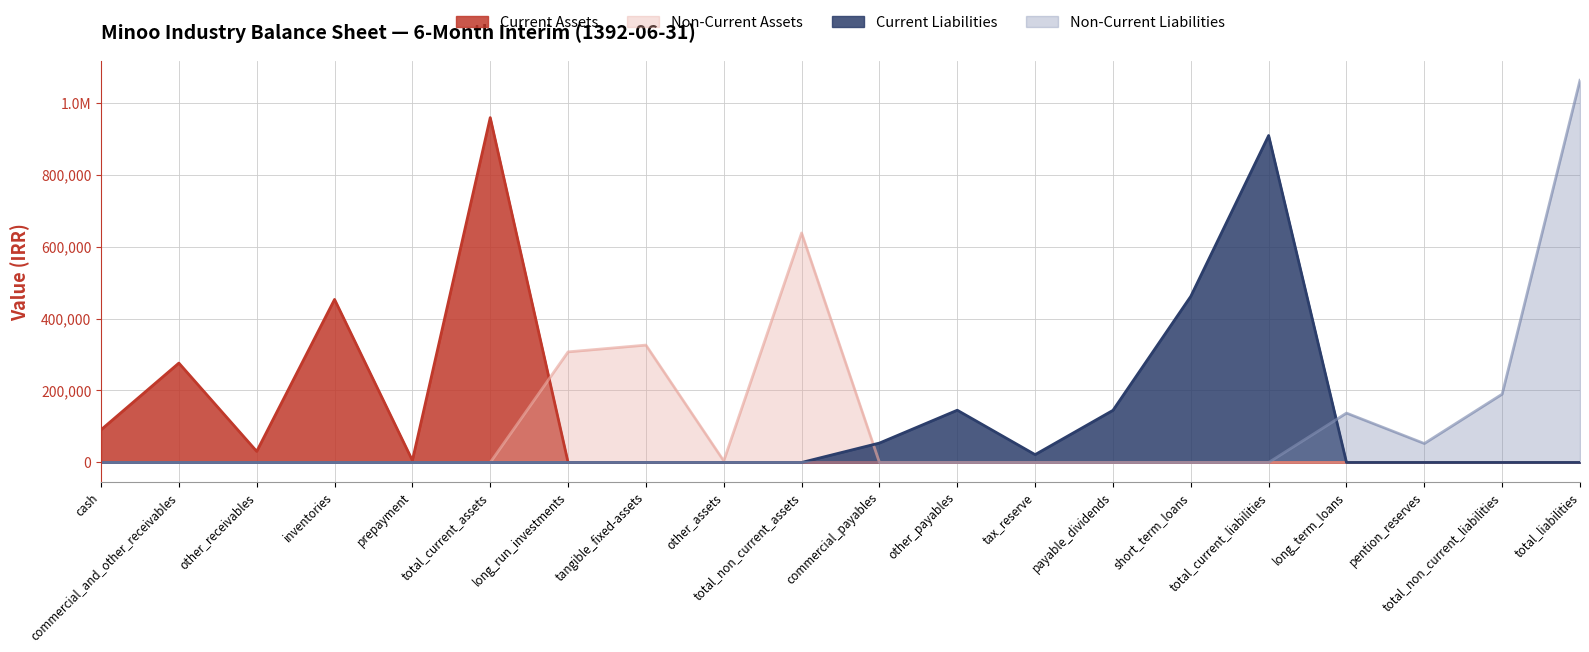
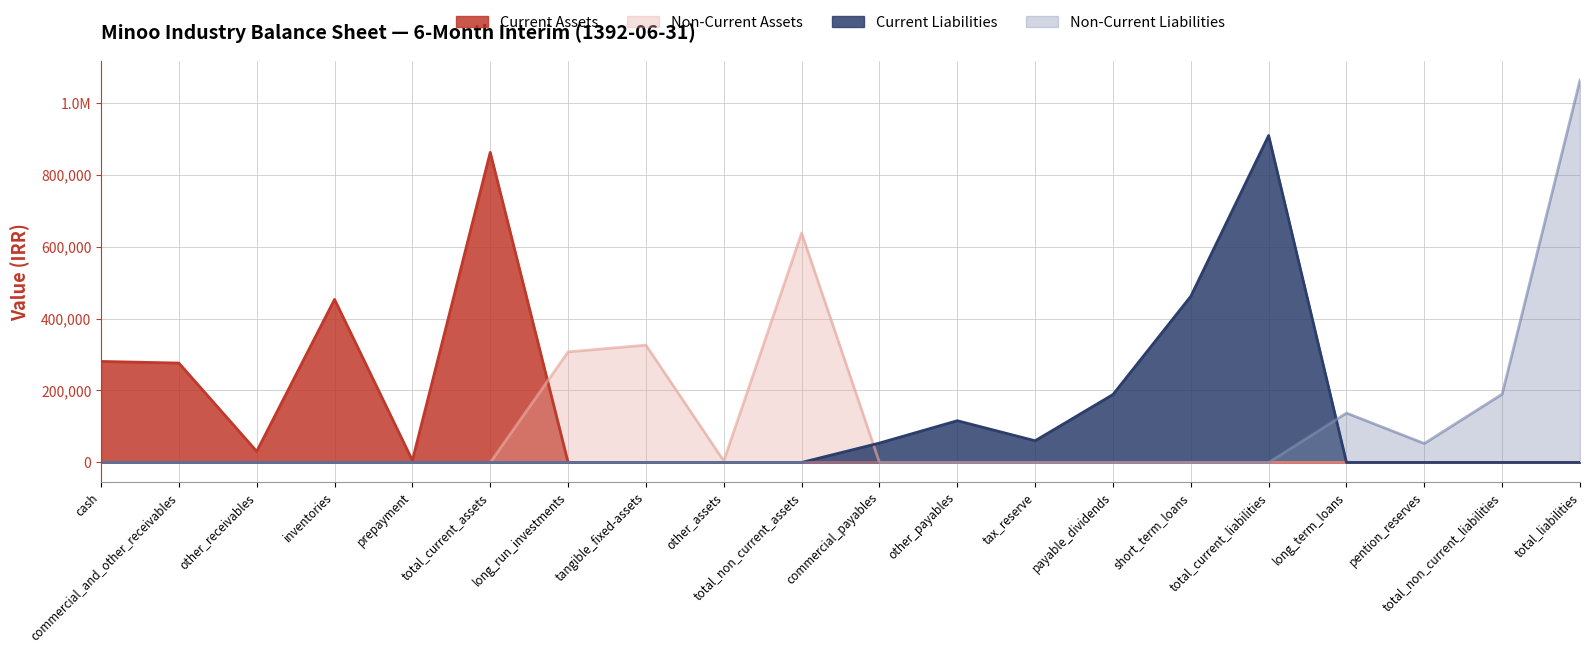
Current Assets, cash: 90,000 -> 280,000
Current Assets, total_current_assets: 960,000 -> 860,000
Current Liabilities, other_payables: 150,000 -> 120,000
Current Liabilities, tax_reserve: 20,000 -> 60,000
Current Liabilities, payable_dividends: 140,000 -> 190,000
